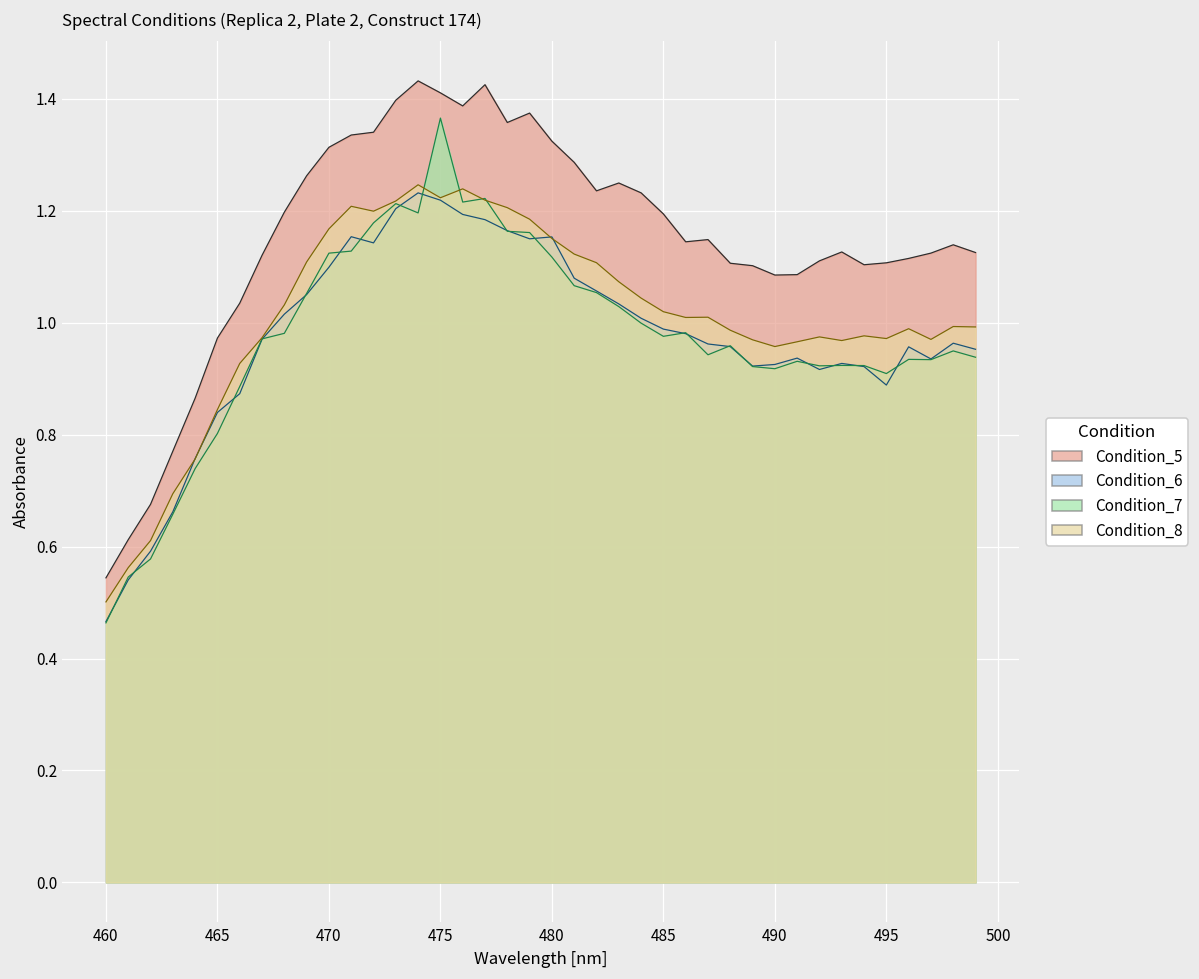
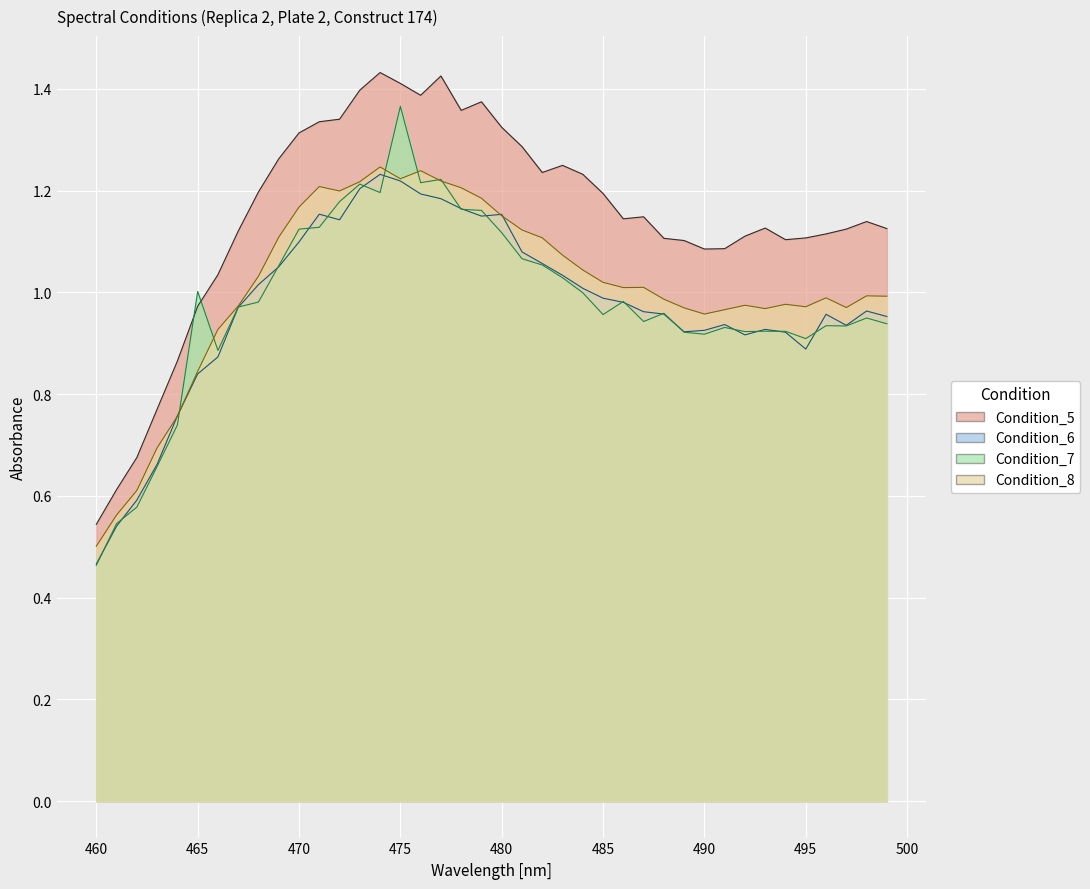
Condition_7, 465: 0.80 -> 1.00
Condition_7, 485: 0.98 -> 0.96
